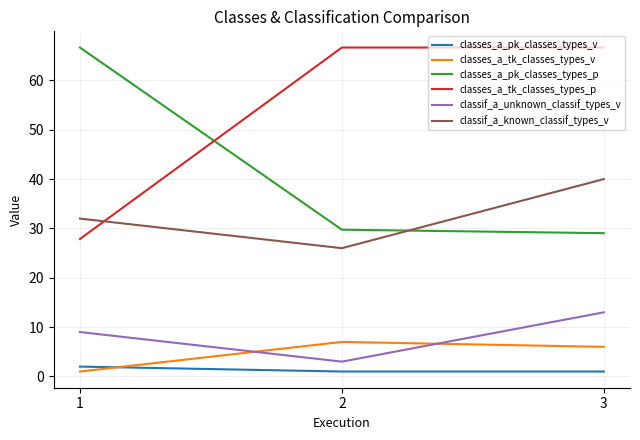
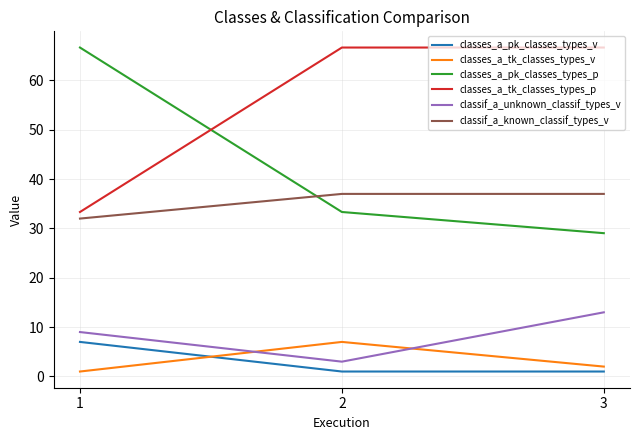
classes_a_pk_classes_types_v, 1: 2 -> 7
classes_a_tk_classes_types_p, 1: 28 -> 33
classes_a_pk_classes_types_p, 2: 30 -> 33
classif_a_known_classif_types_v, 2: 26 -> 37
classes_a_tk_classes_types_v, 3: 6 -> 2
classif_a_known_classif_types_v, 3: 40 -> 37
